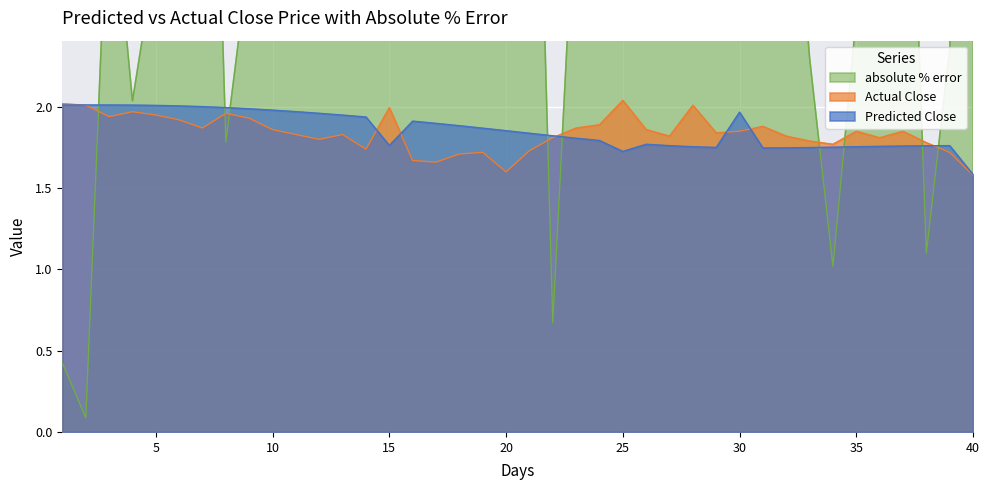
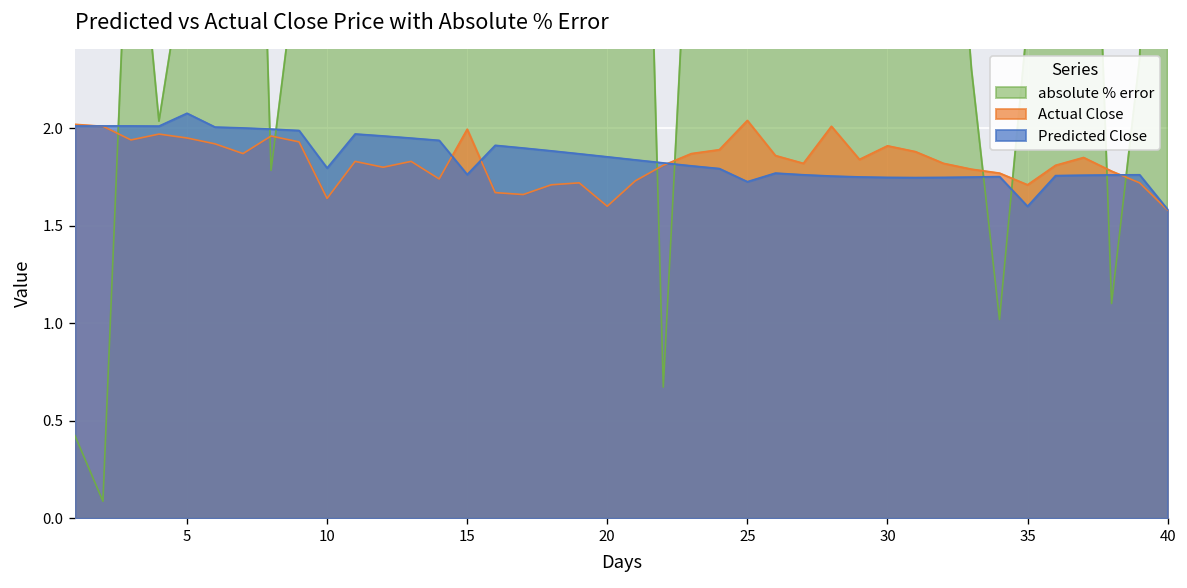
Predicted Close, 5: 2.01 -> 2.08
Actual Close, 10: 1.86 -> 1.64
Predicted Close, 10: 1.98 -> 1.80
Actual Close, 30: 1.85 -> 1.91
Predicted Close, 30: 1.97 -> 1.75
Actual Close, 35: 1.85 -> 1.71
Predicted Close, 35: 1.75 -> 1.60
